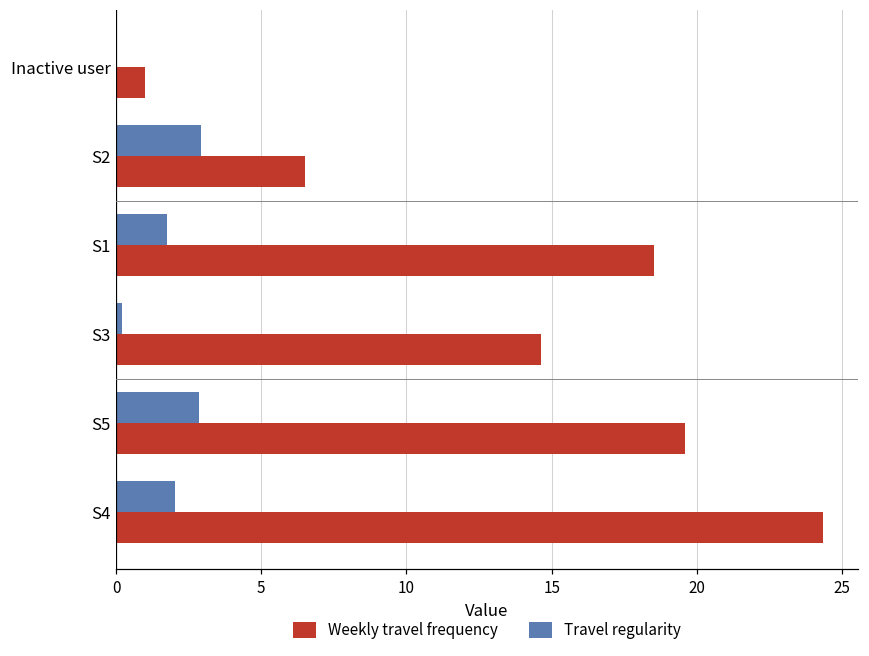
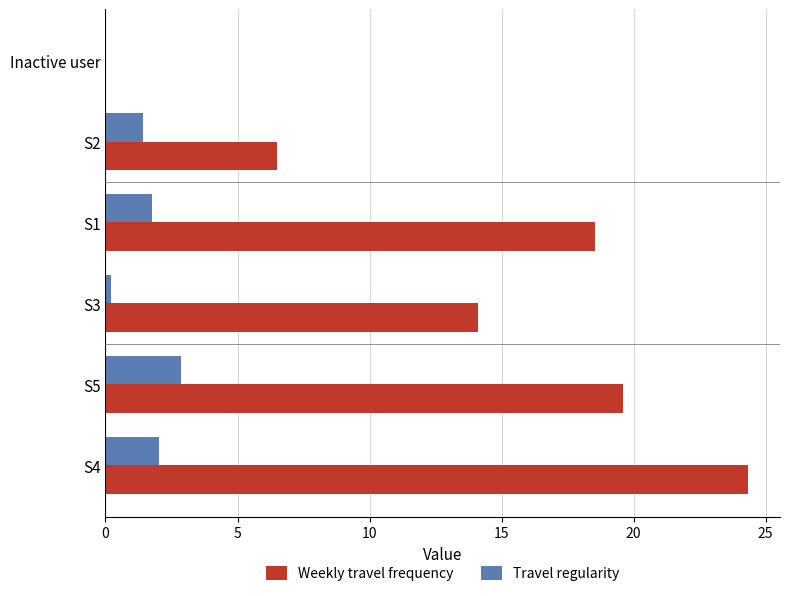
Weekly travel frequency, Inactive user: 1 -> 0
Travel regularity, S2: 2.9 -> 1.4
Weekly travel frequency, S3: 14.6 -> 14.1
